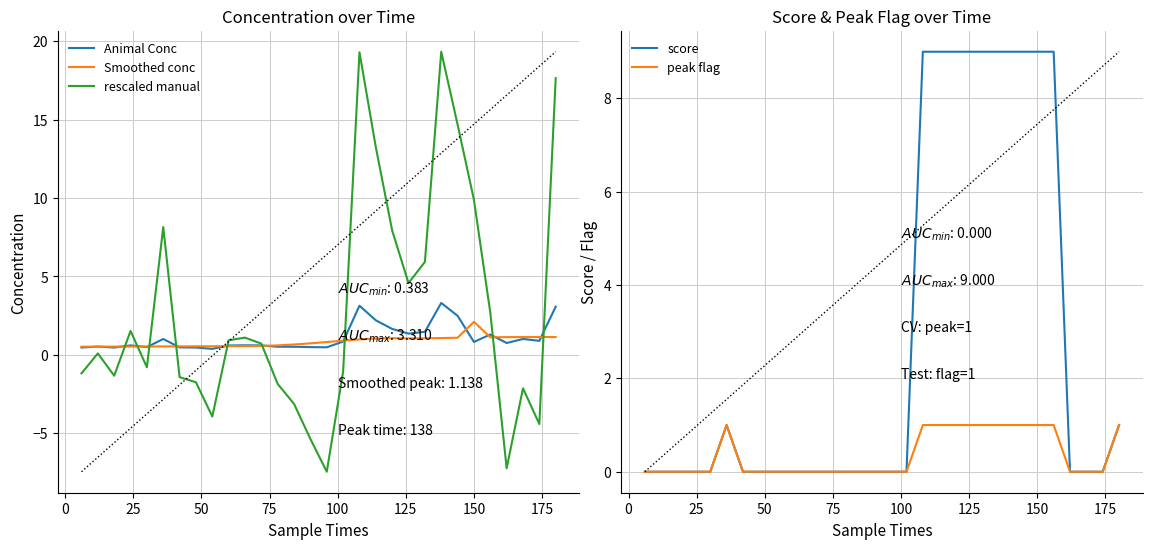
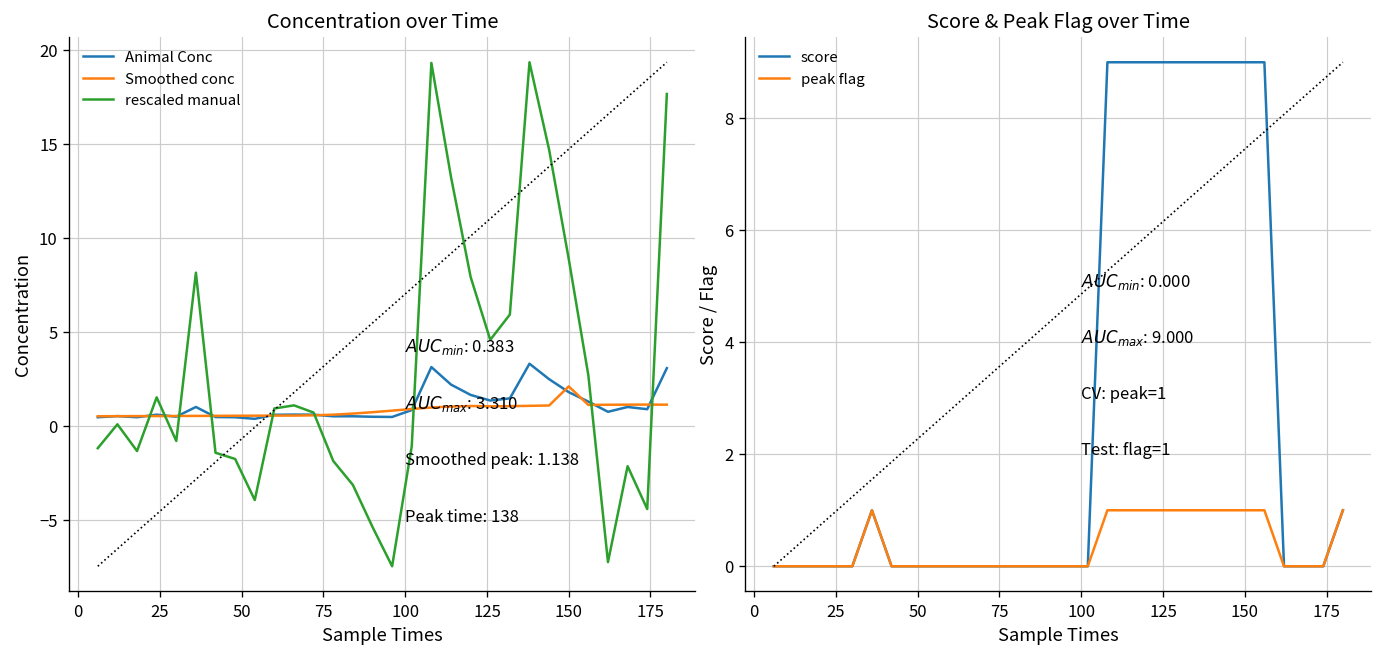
Concentration over Time, Animal Conc, 150: 0.8 -> 1.8
Concentration over Time, rescaled manual, 150: 9.9 -> 8.9
